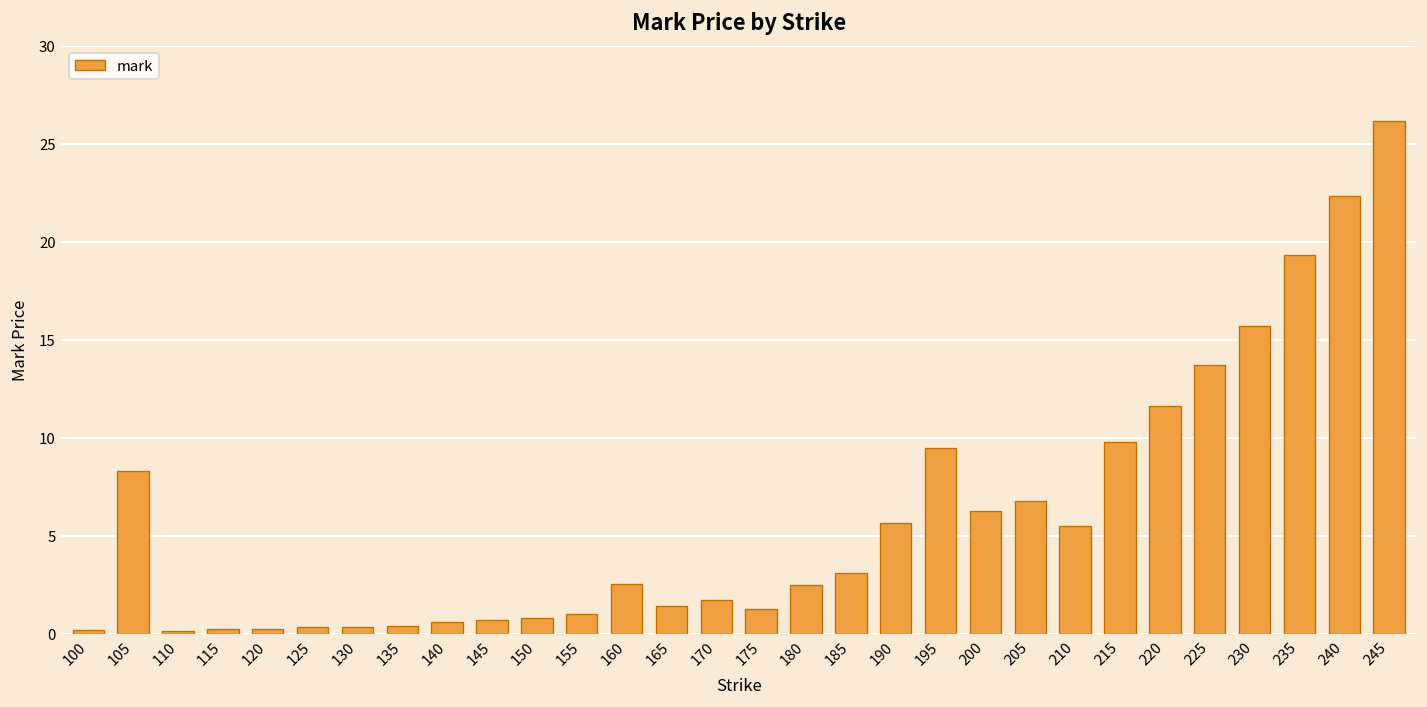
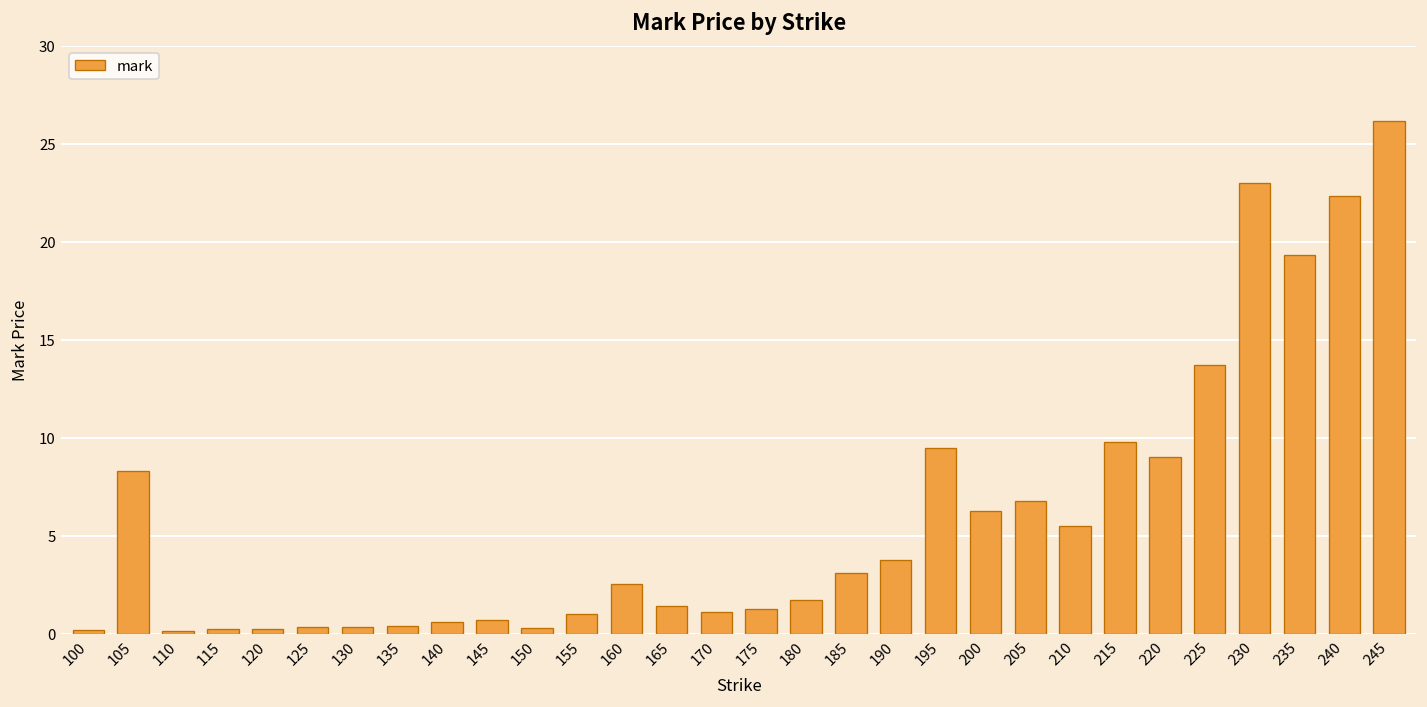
150: 0.8 -> 0.3
170: 1.7 -> 1.1
180: 2.5 -> 1.7
190: 5.6 -> 3.8
220: 11.6 -> 9.0
230: 15.7 -> 23.0
